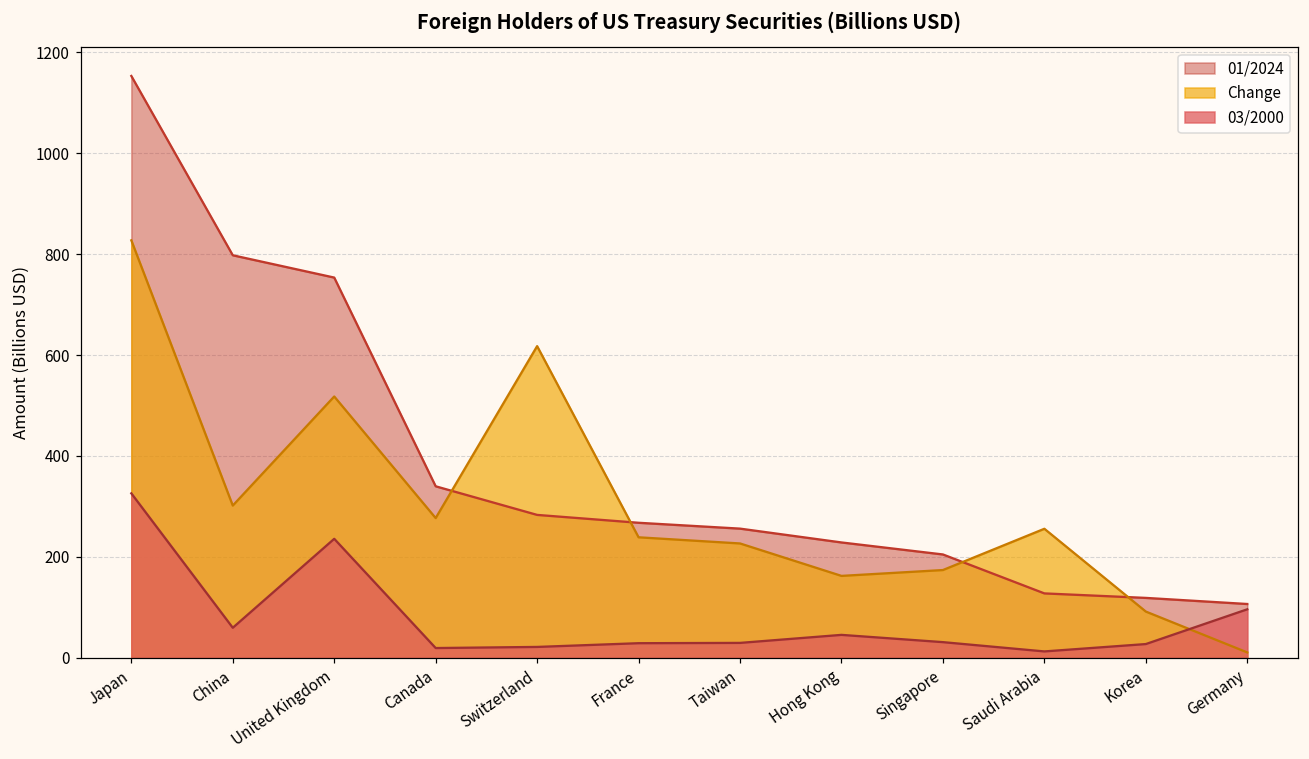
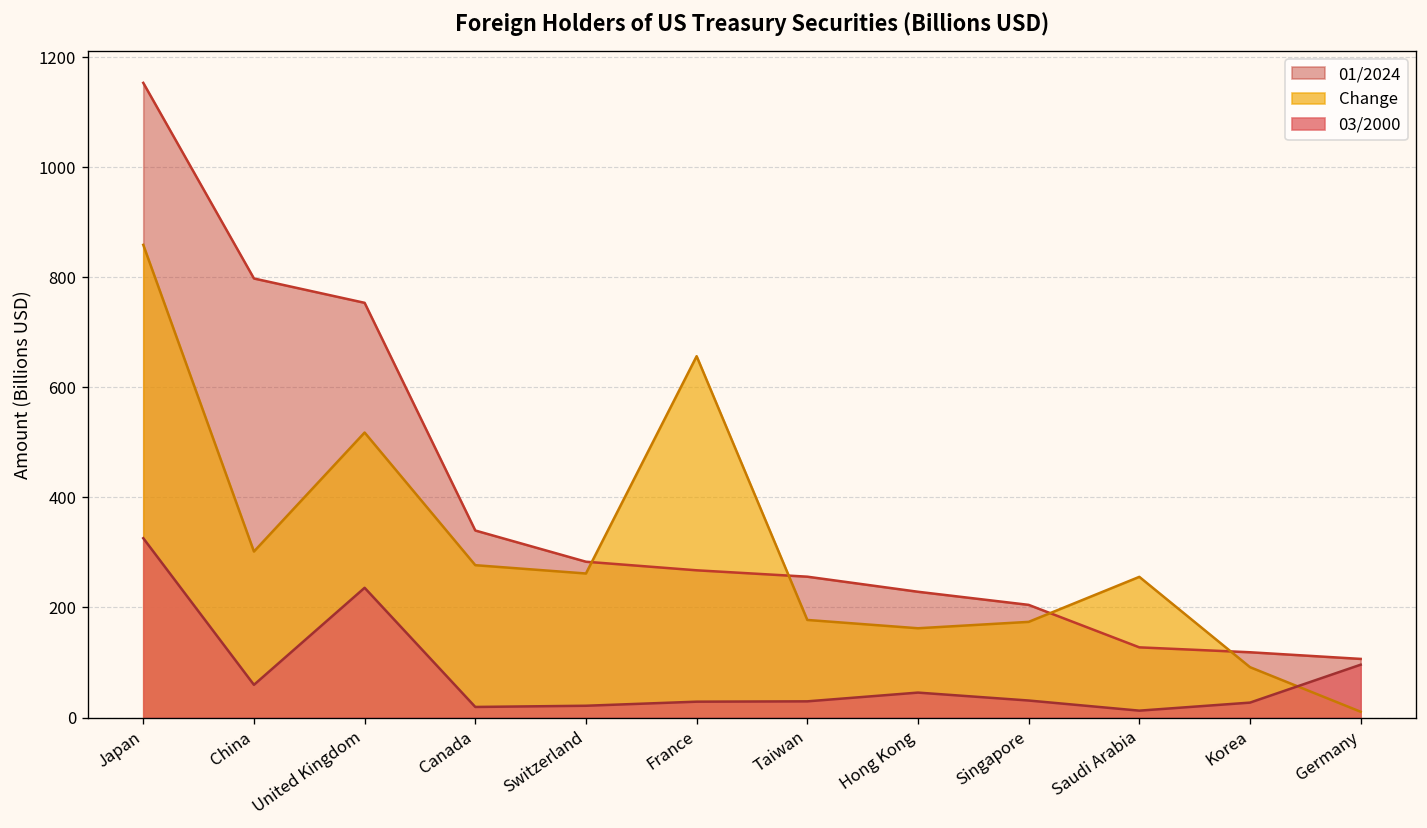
Change, Japan: 830 -> 860
Change, Switzerland: 620 -> 260
Change, France: 240 -> 660
Change, Taiwan: 230 -> 180
